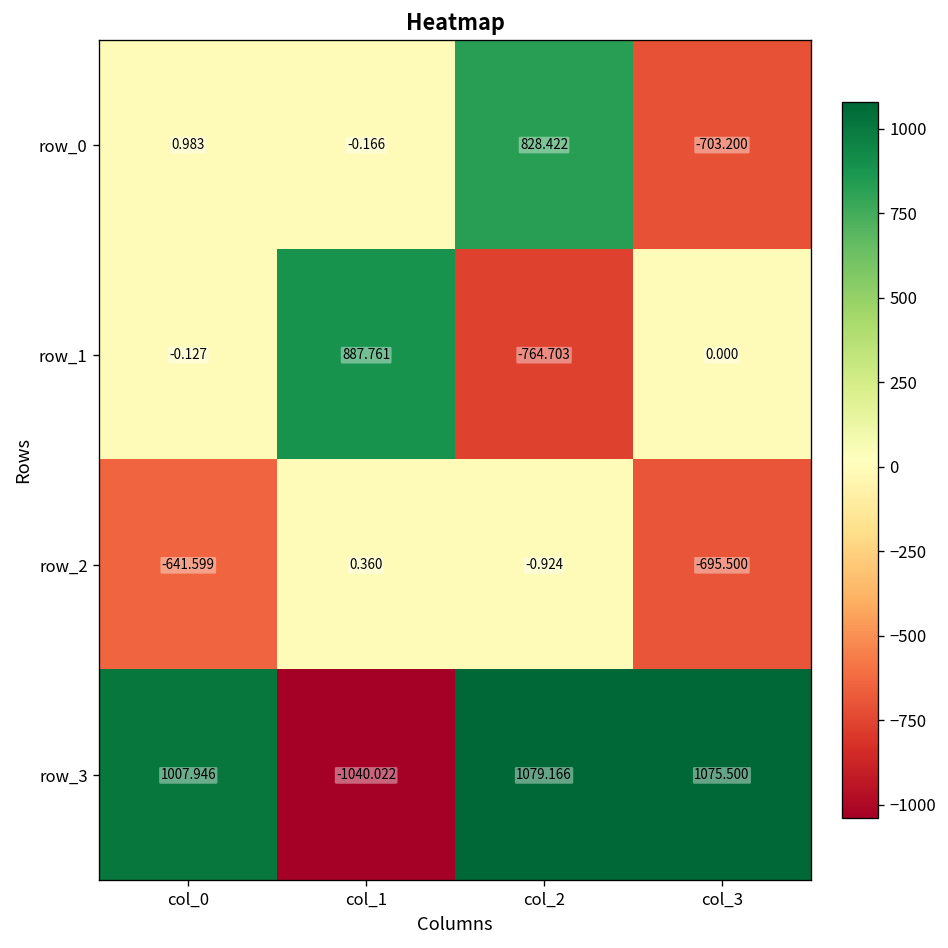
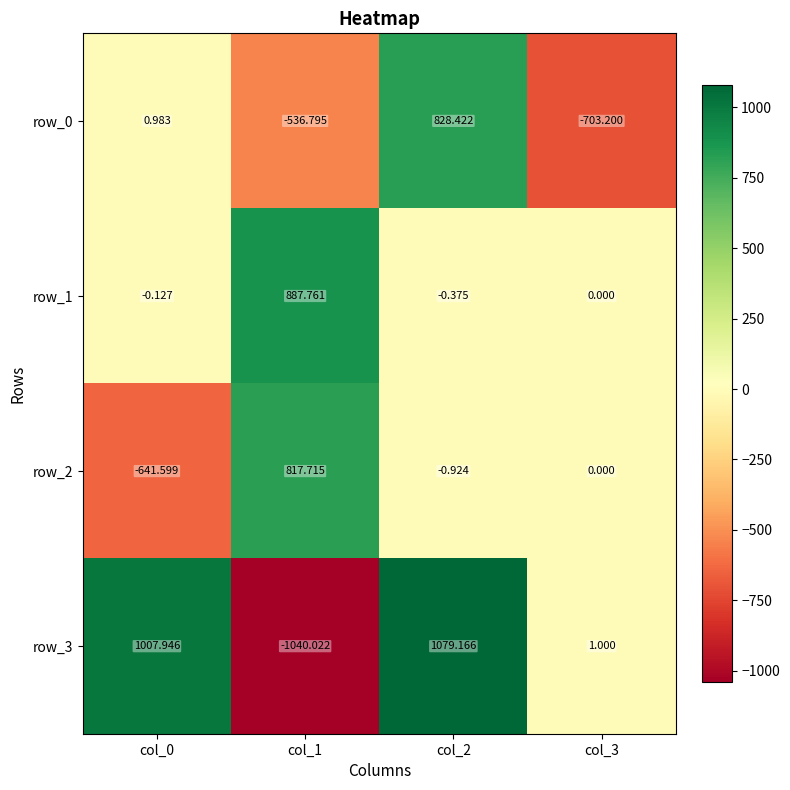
row_0, col_1: -0.166 -> -536.795
row_1, col_2: -764.703 -> -0.375
row_2, col_1: 0.360 -> 817.715
row_2, col_3: -695.500 -> 0.000
row_3, col_3: 1075.500 -> 1.000
